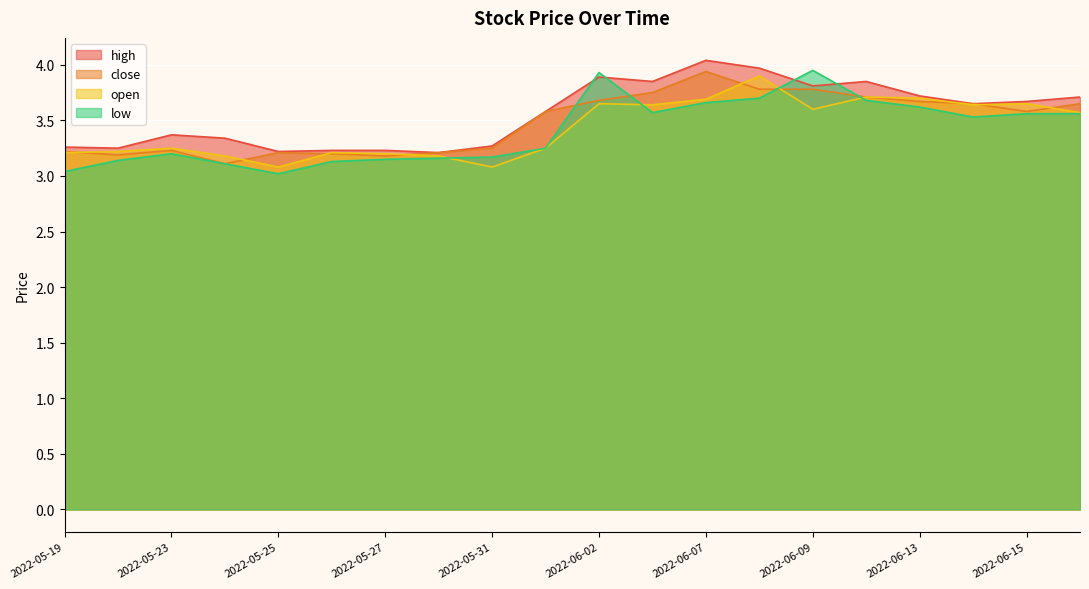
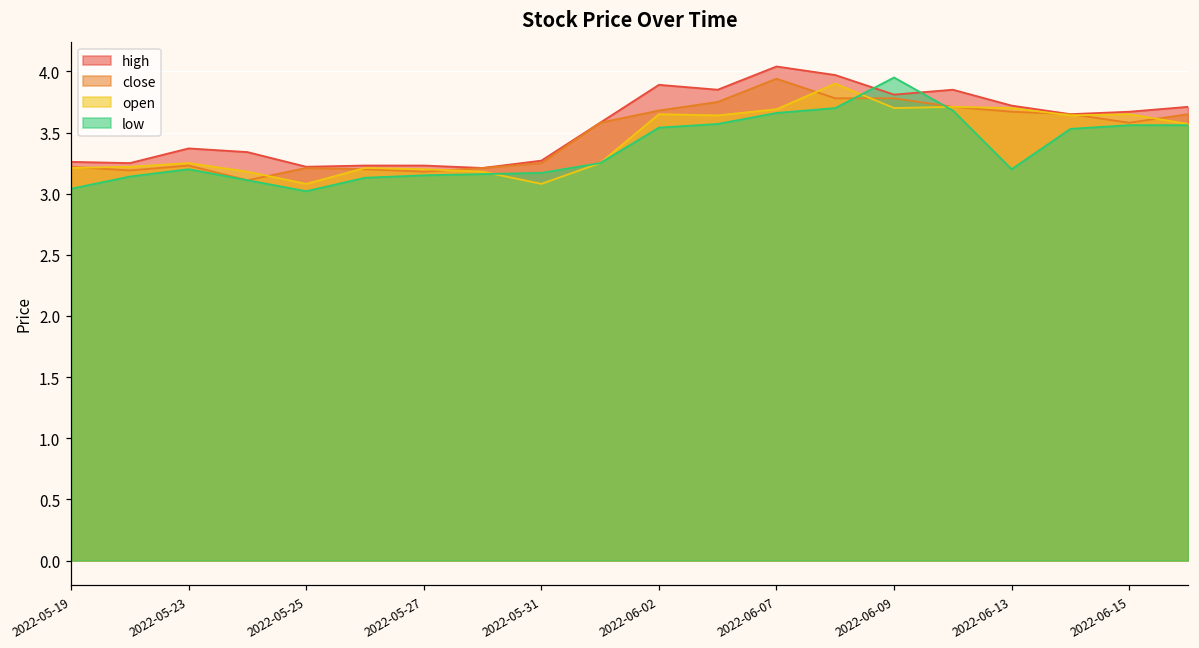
low, 2022-06-02: 3.93 -> 3.54
open, 2022-06-09: 3.6 -> 3.7
low, 2022-06-13: 3.62 -> 3.20
